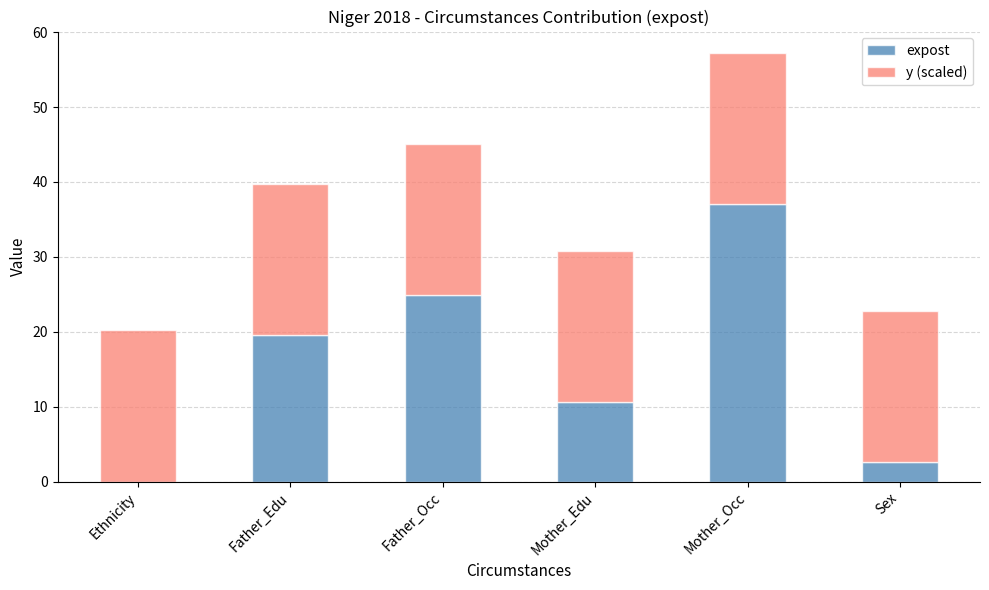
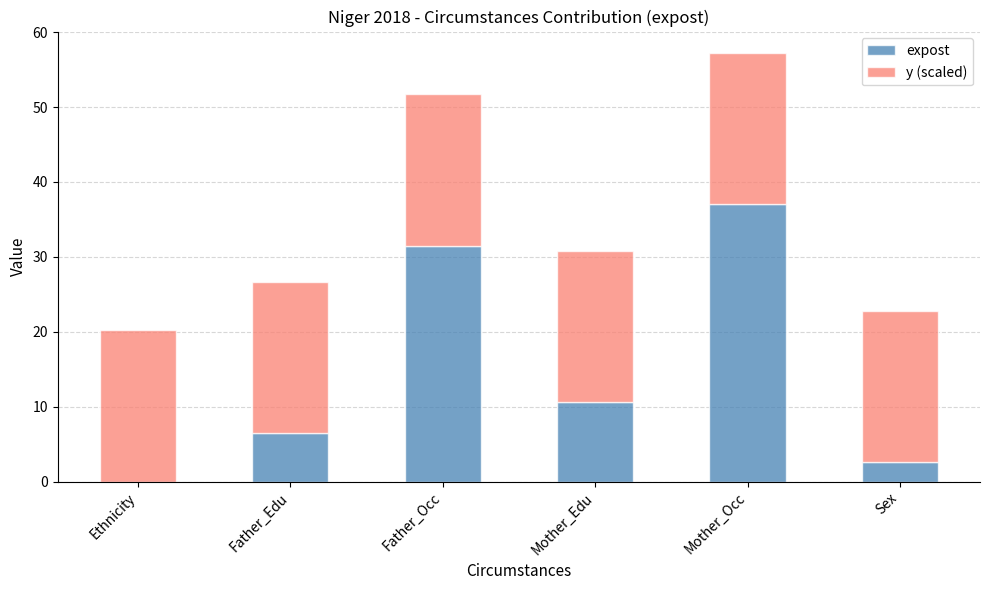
expost, Father_Edu: 20 -> 6
expost, Father_Occ: 25 -> 32
